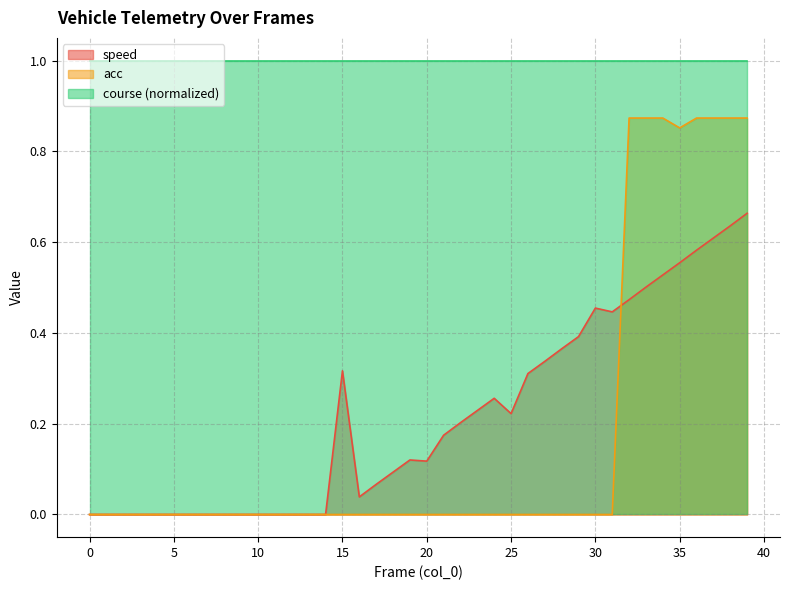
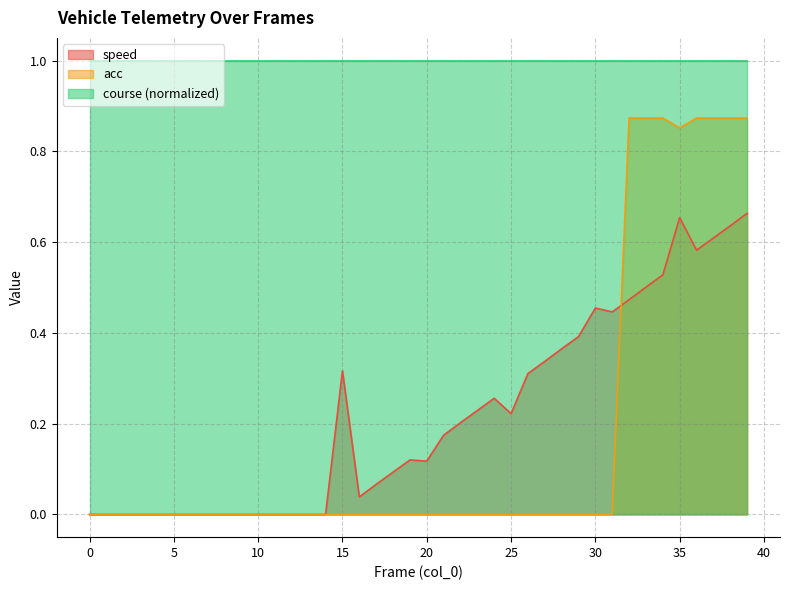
speed, 35: 0.55 -> 0.65
